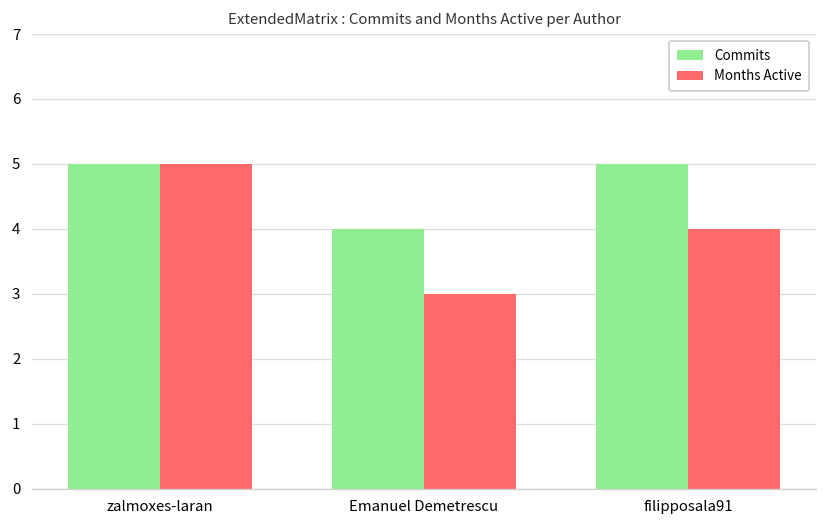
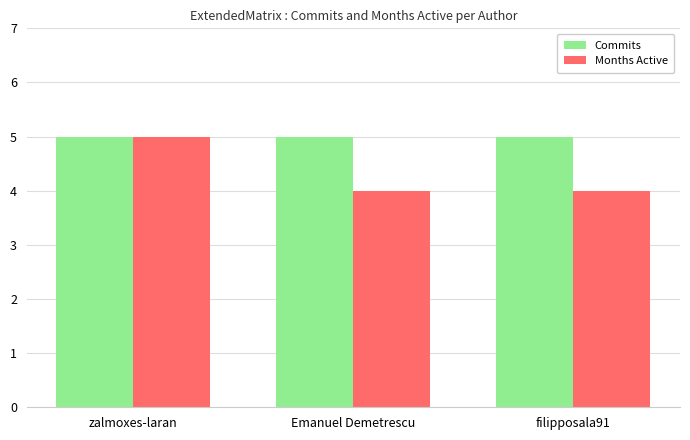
Commits, Emanuel Demetrescu: 4 -> 5
Months Active, Emanuel Demetrescu: 3 -> 4
